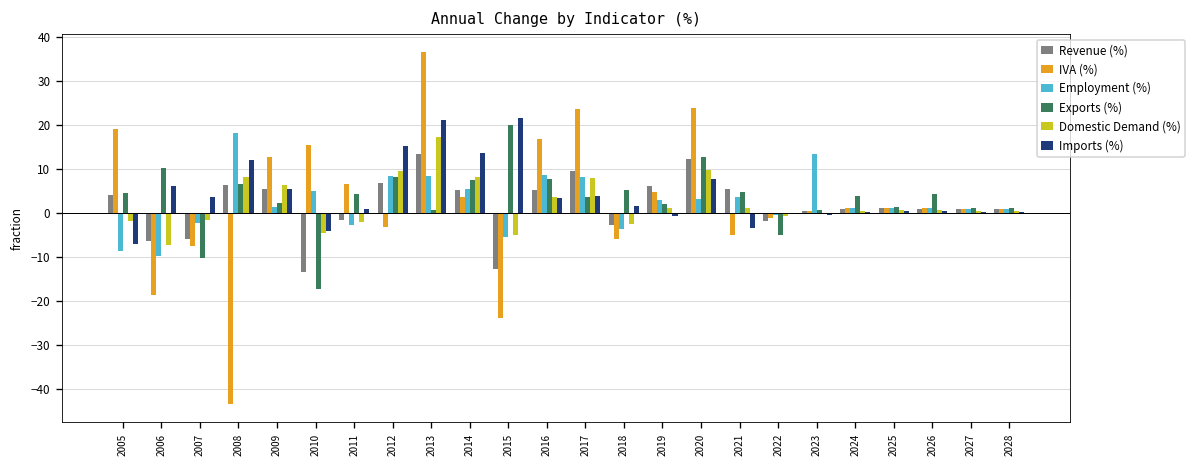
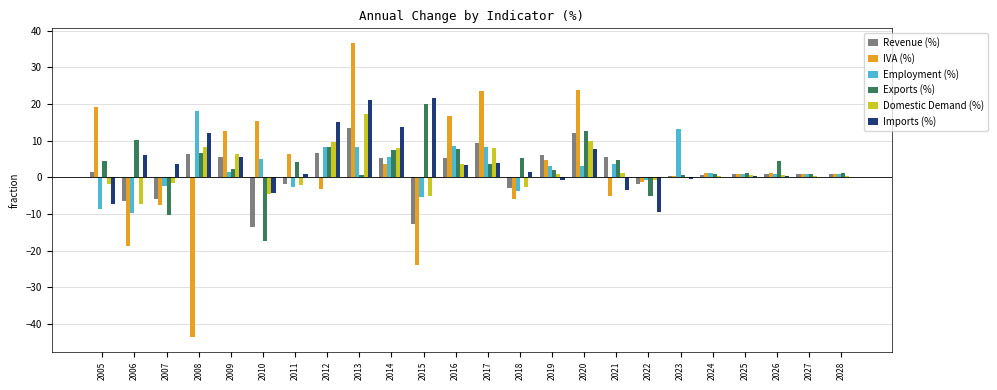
Revenue (%), 2005: 4 -> 1
Imports (%), 2022: 0 -> -10
Exports (%), 2024: 4 -> 1
